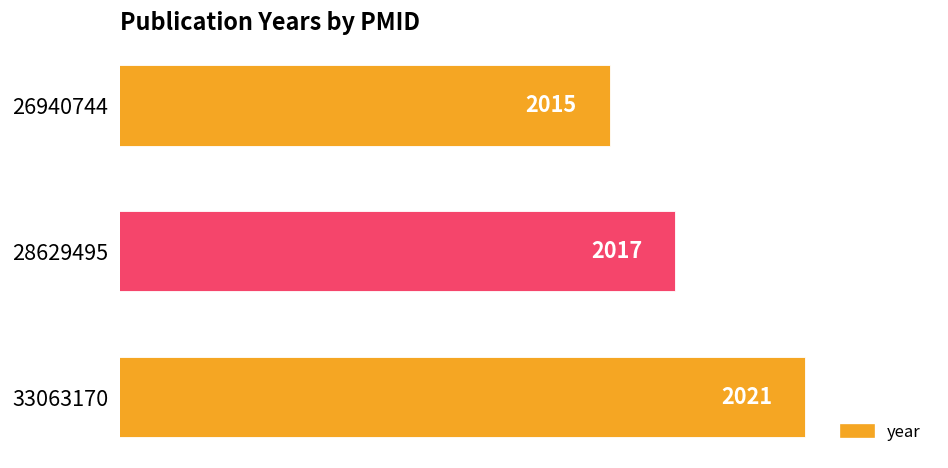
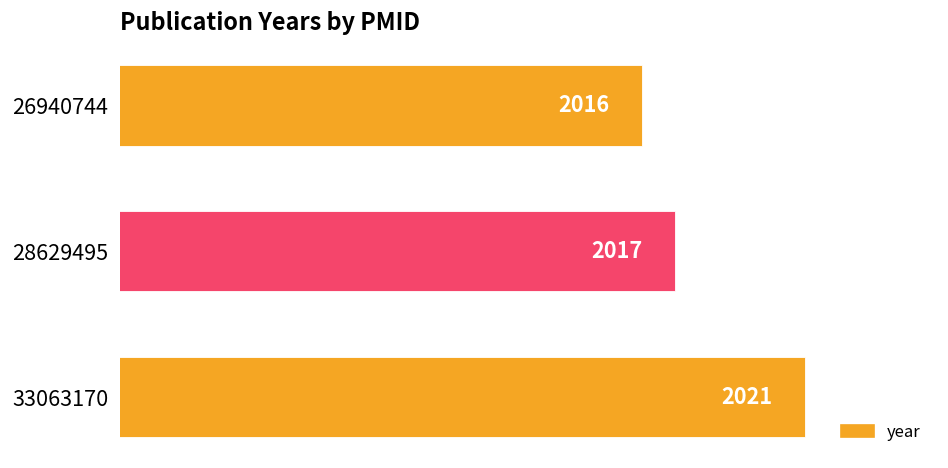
26940744: 2015 -> 2016
